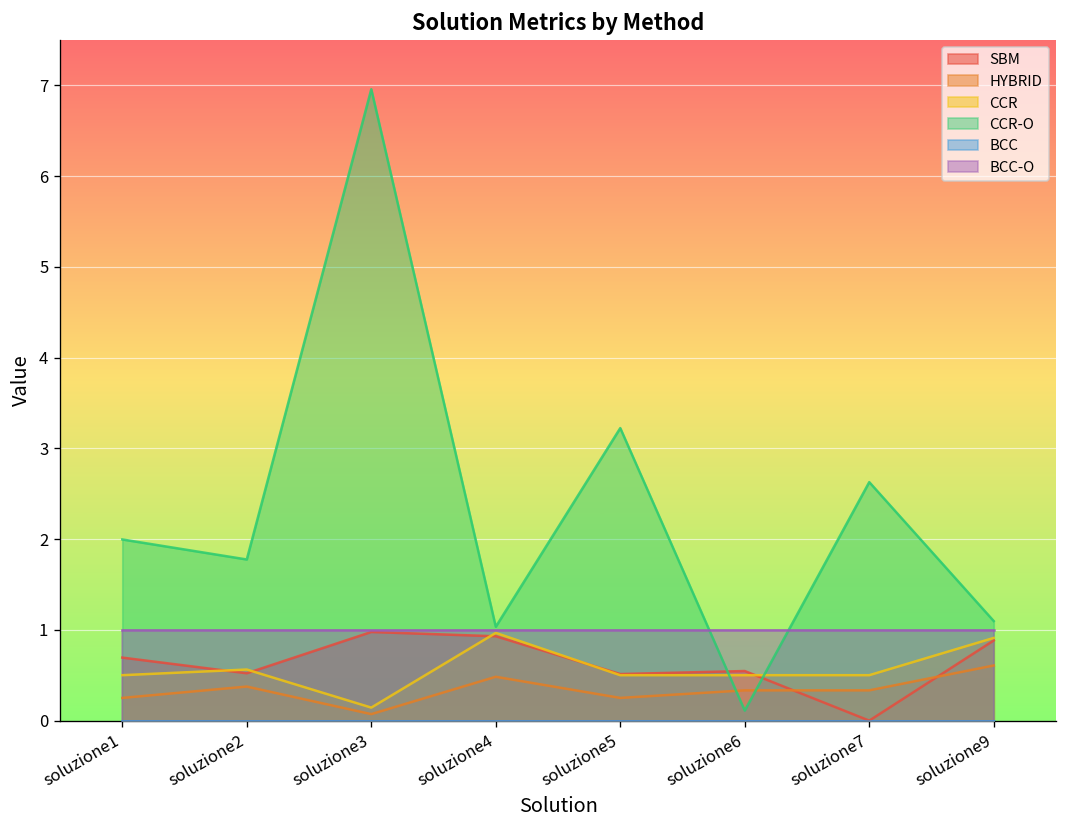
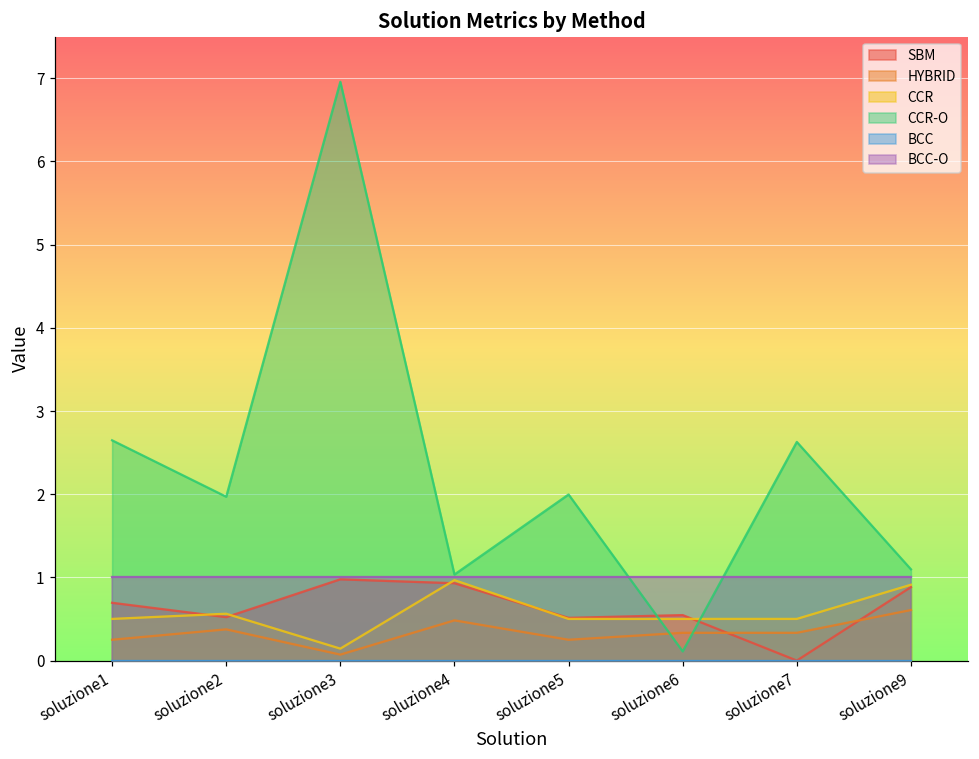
CCR-O, soluzione1: 2.0 -> 2.6
CCR-O, soluzione2: 1.8 -> 2.0
CCR-O, soluzione5: 3.2 -> 2.0
